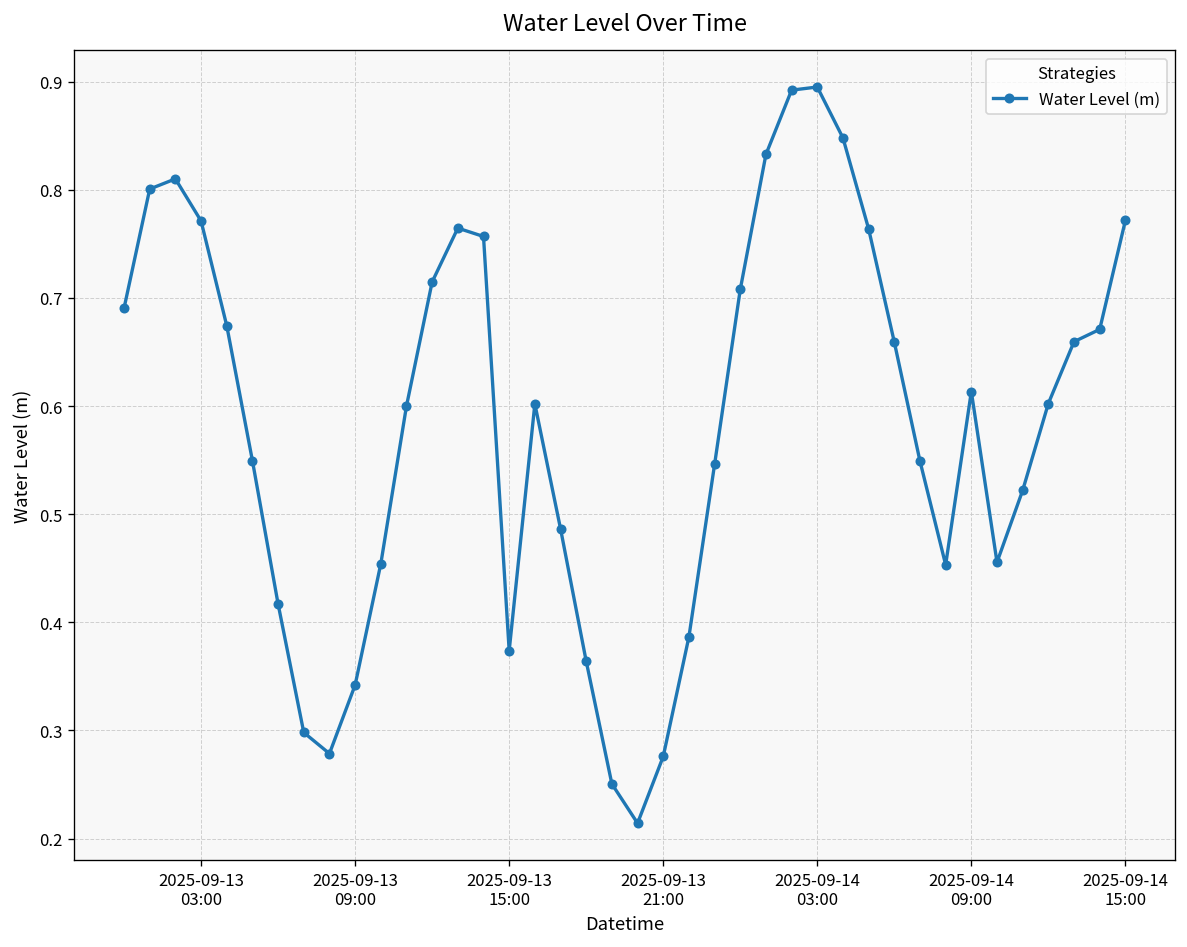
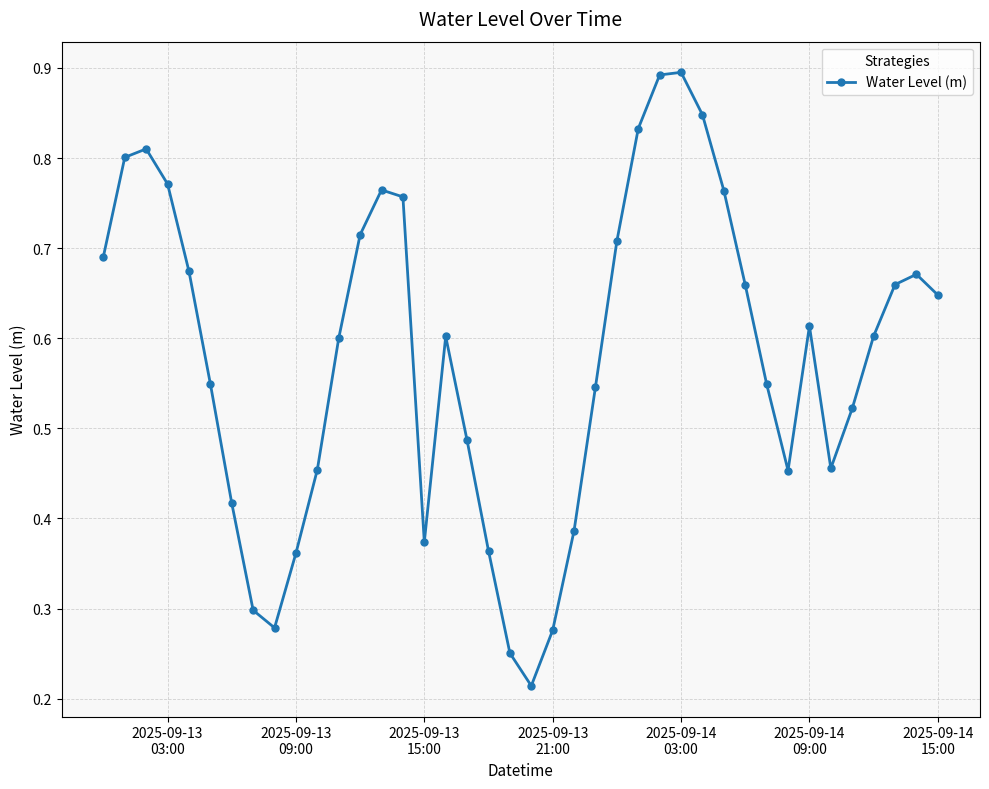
2025-09-13 09:00: 0.34 -> 0.36
2025-09-14 15:00: 0.77 -> 0.65
